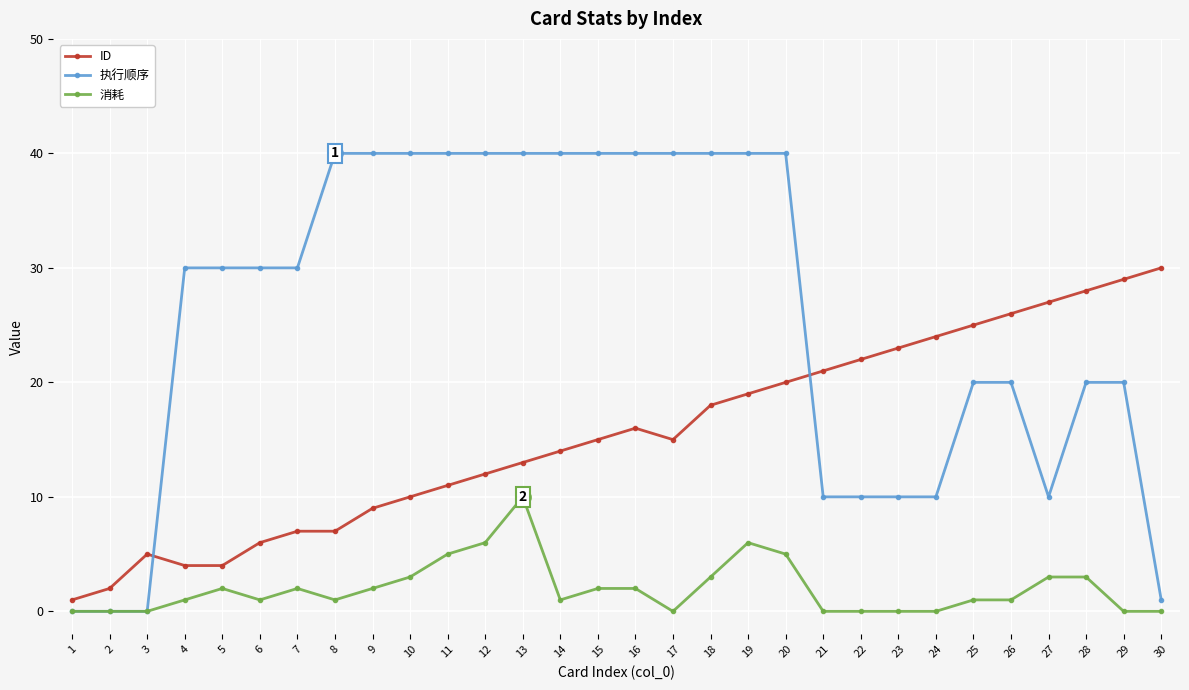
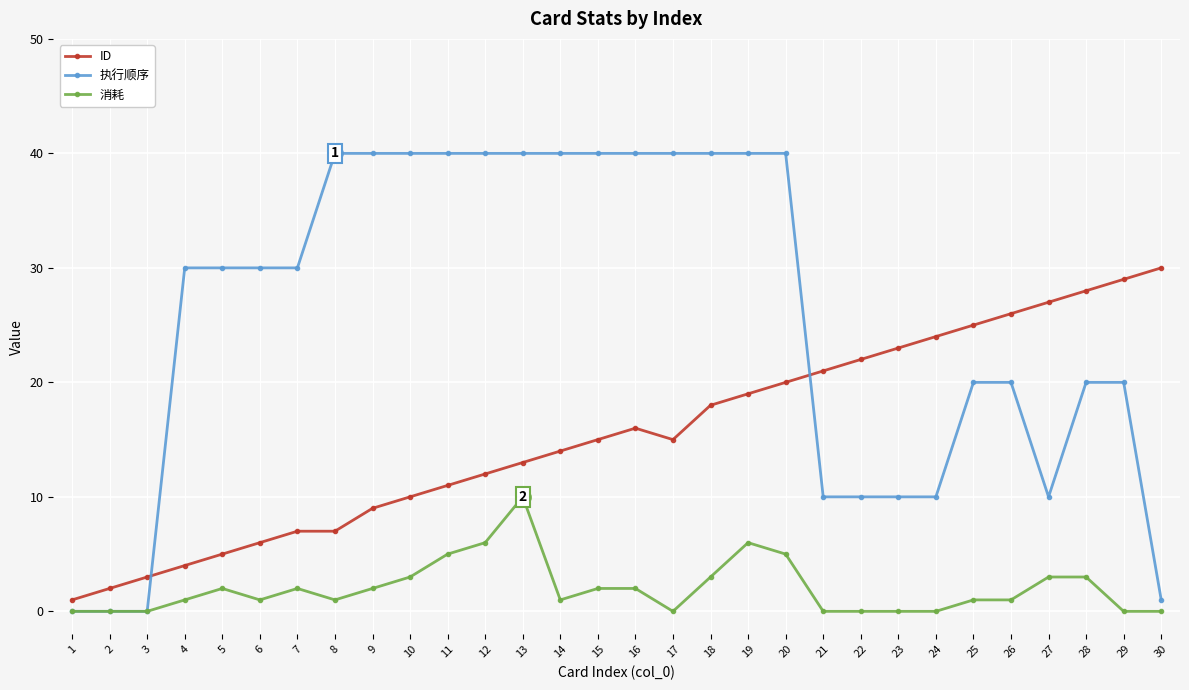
ID, 3: 5 -> 3
ID, 5: 4 -> 5
